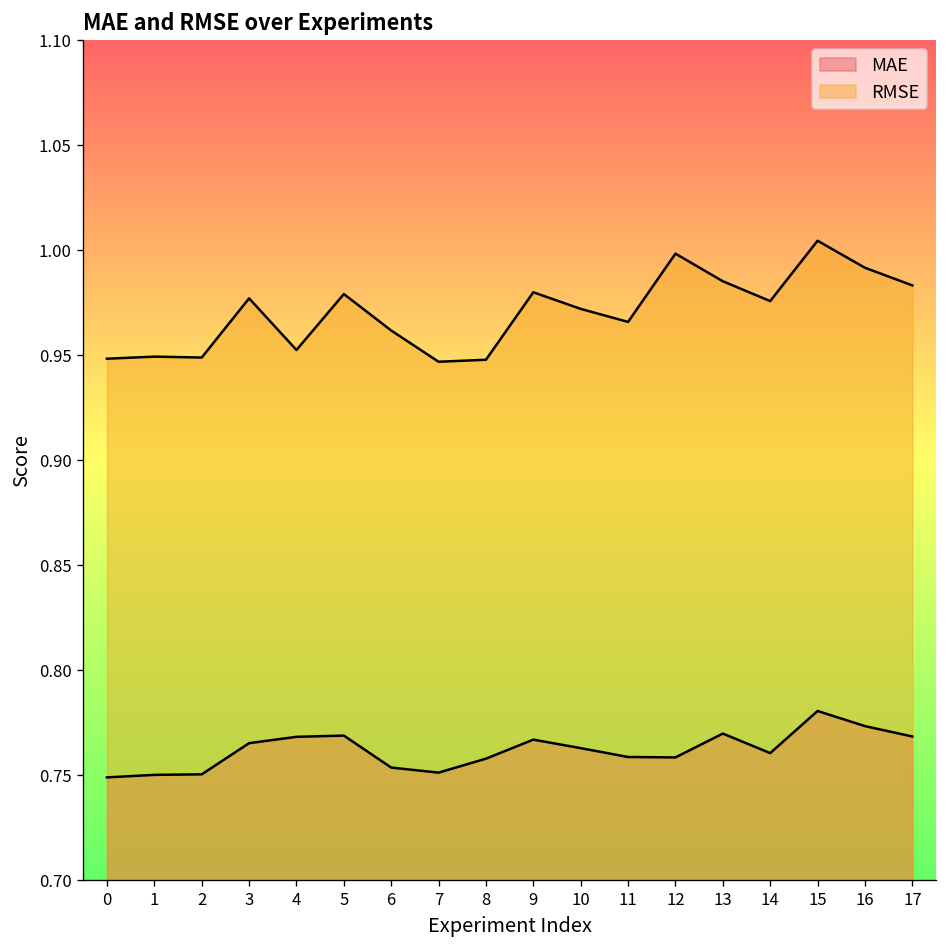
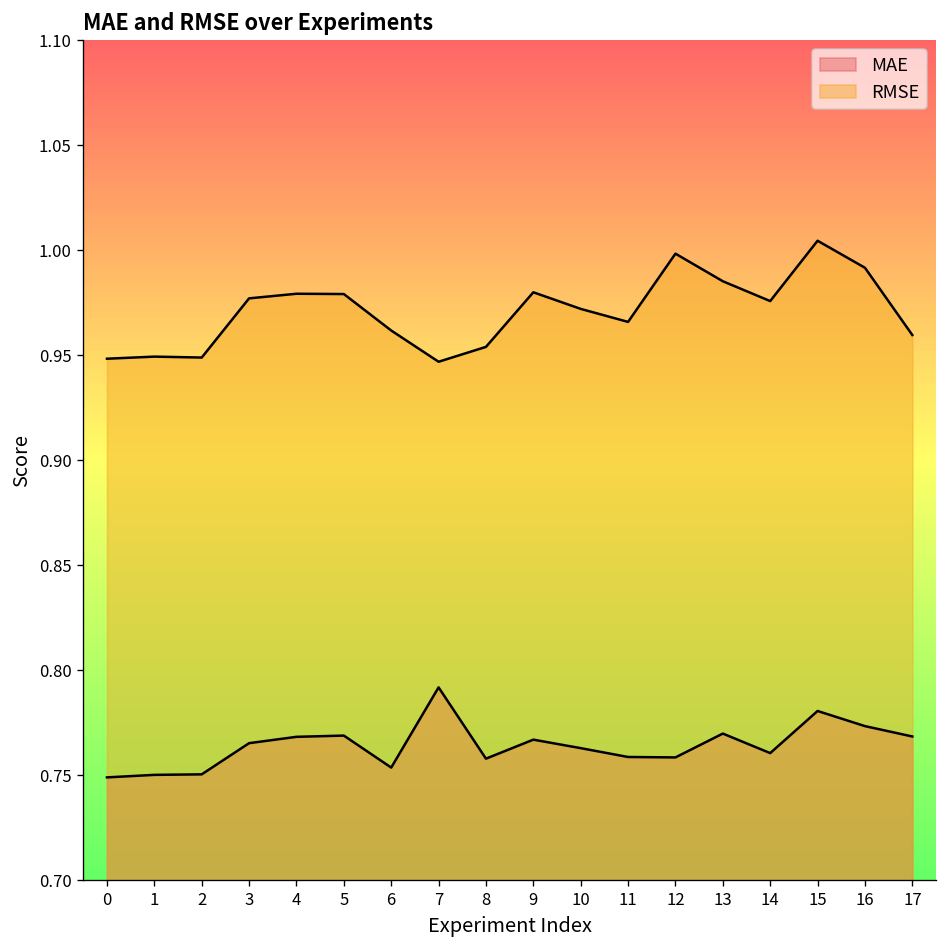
RMSE, 4: 0.952 -> 0.979
MAE, 7: 0.751 -> 0.792
RMSE, 8: 0.948 -> 0.954
RMSE, 17: 0.983 -> 0.960
